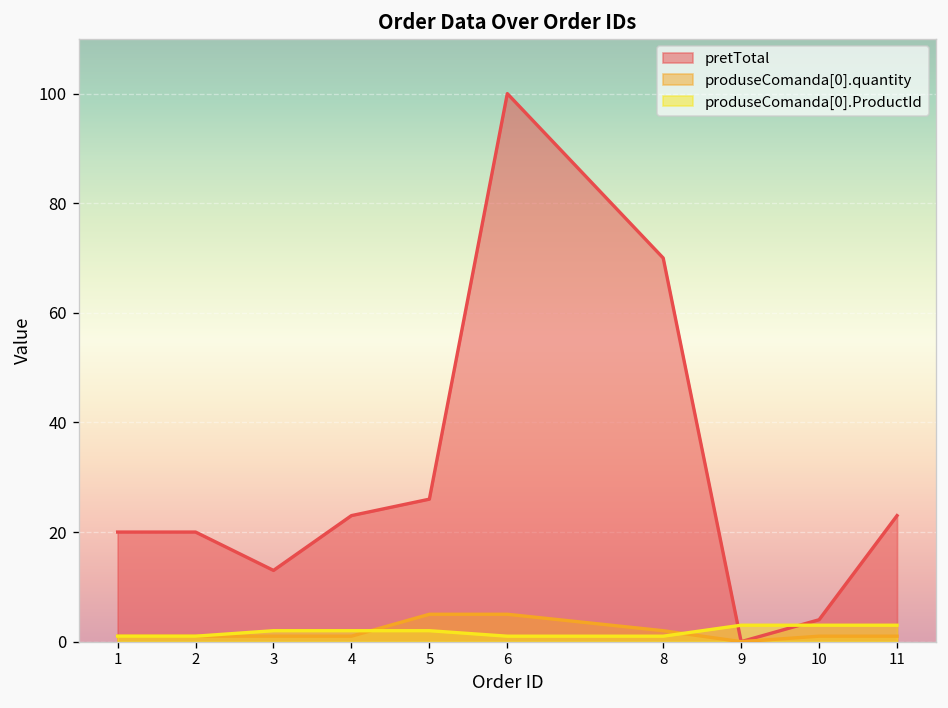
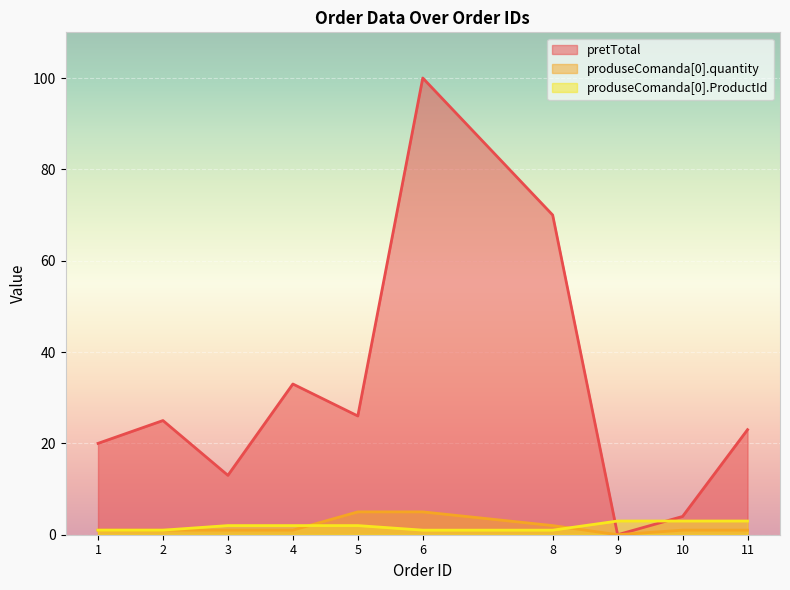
pretTotal, 2: 20 -> 25
pretTotal, 4: 23 -> 33
